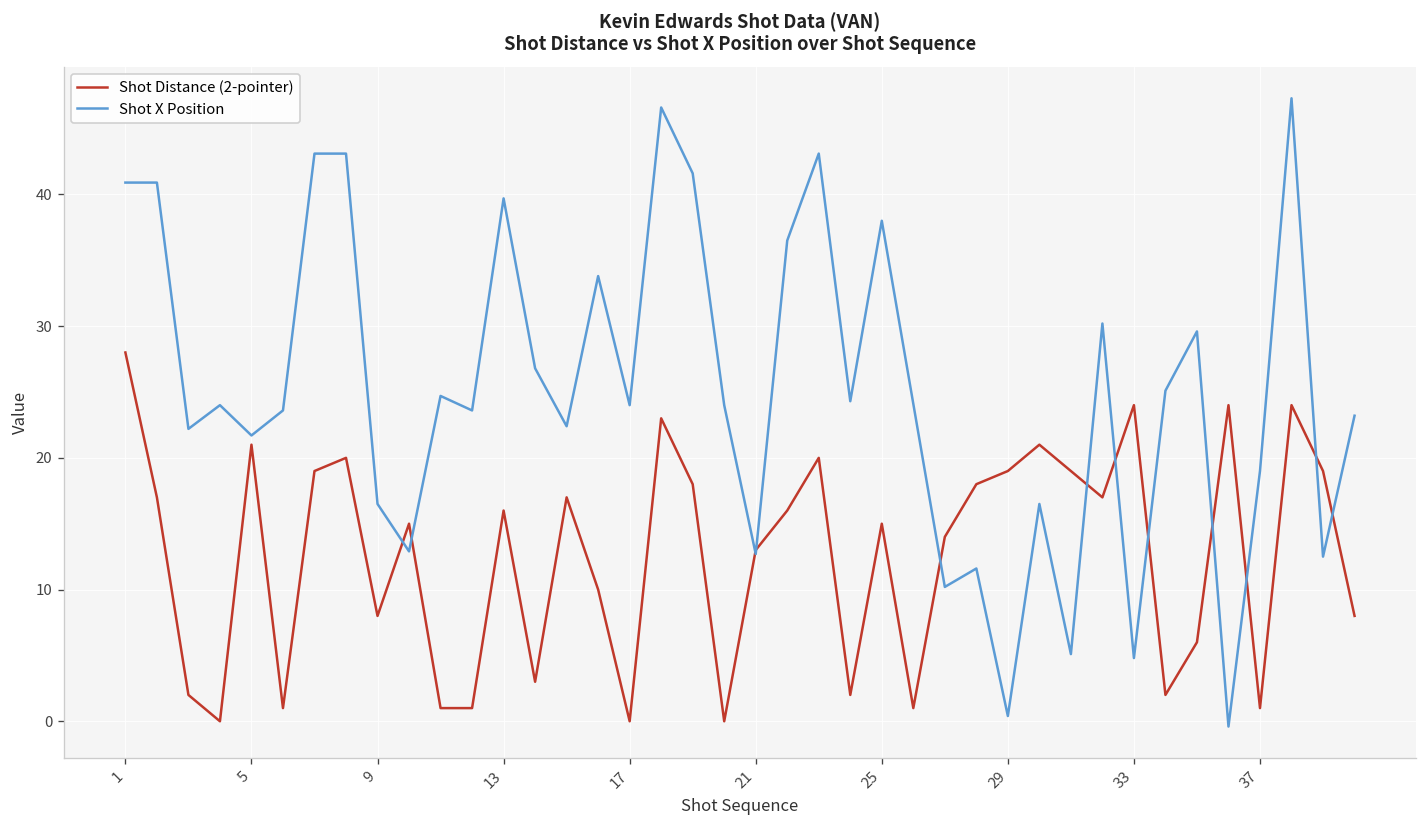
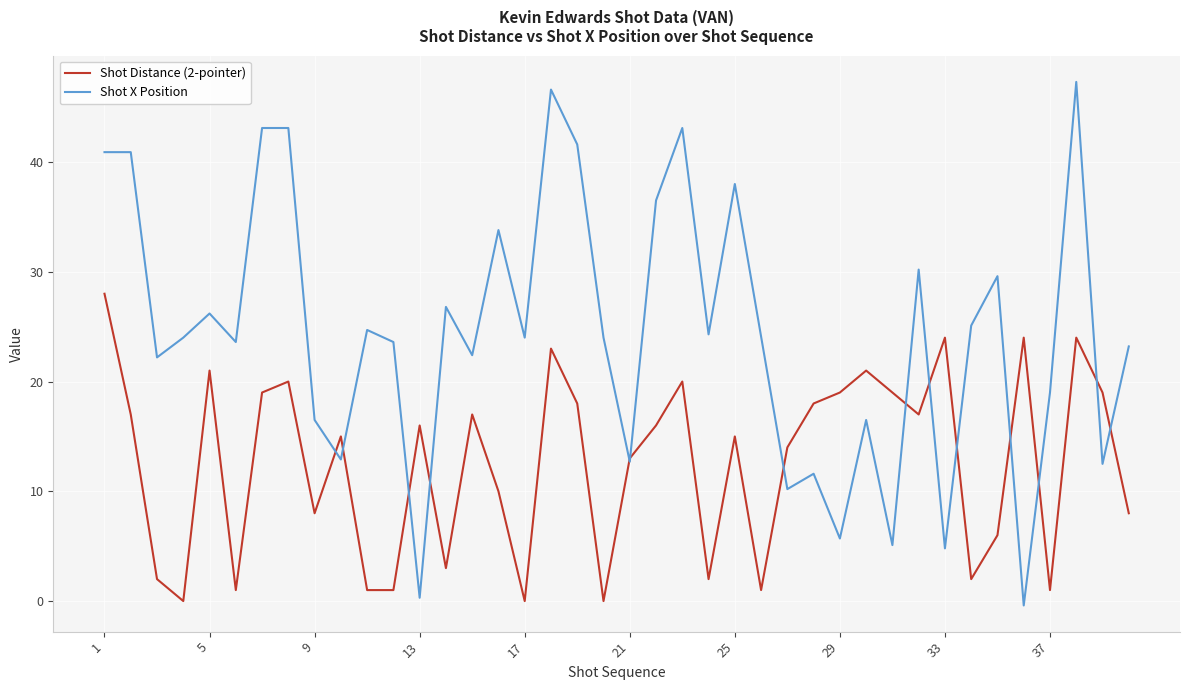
Shot X Position, 5: 21.7 -> 26.2
Shot X Position, 13: 39.7 -> 0.3
Shot X Position, 29: 0.4 -> 5.7
